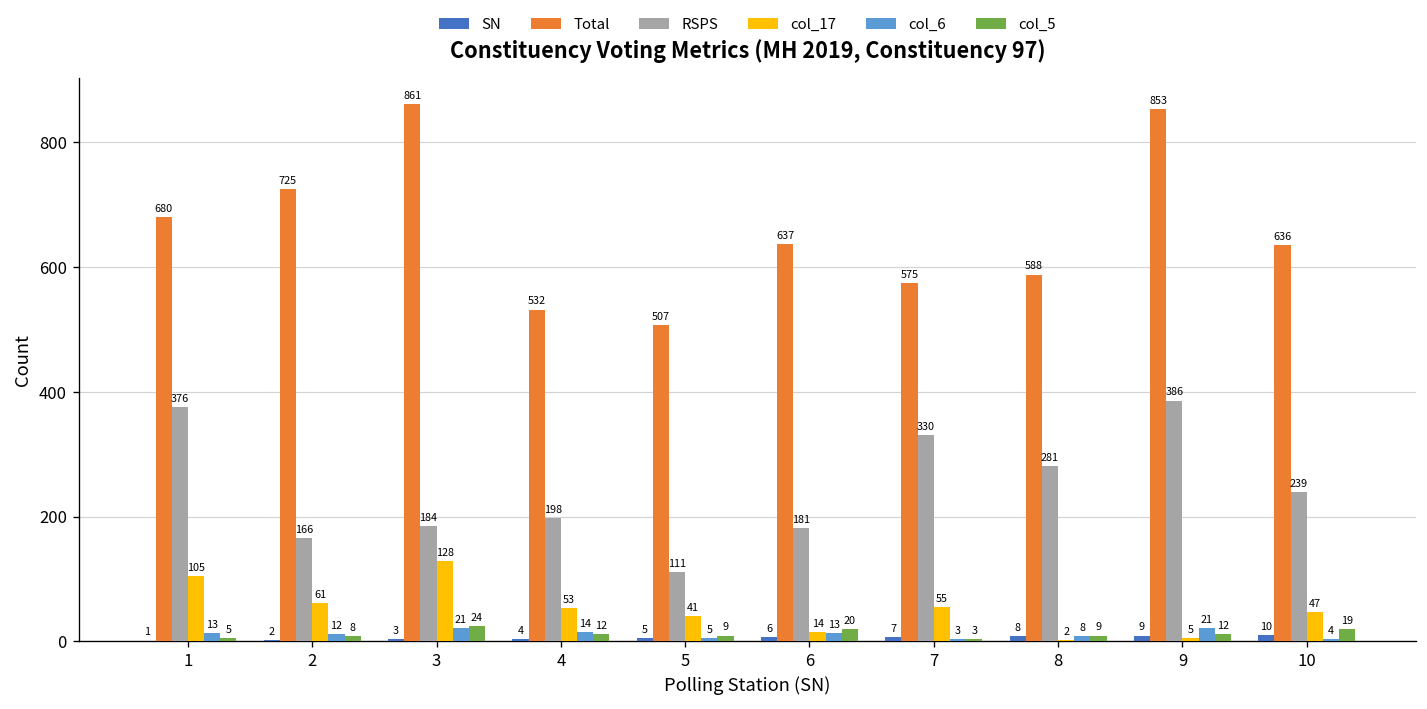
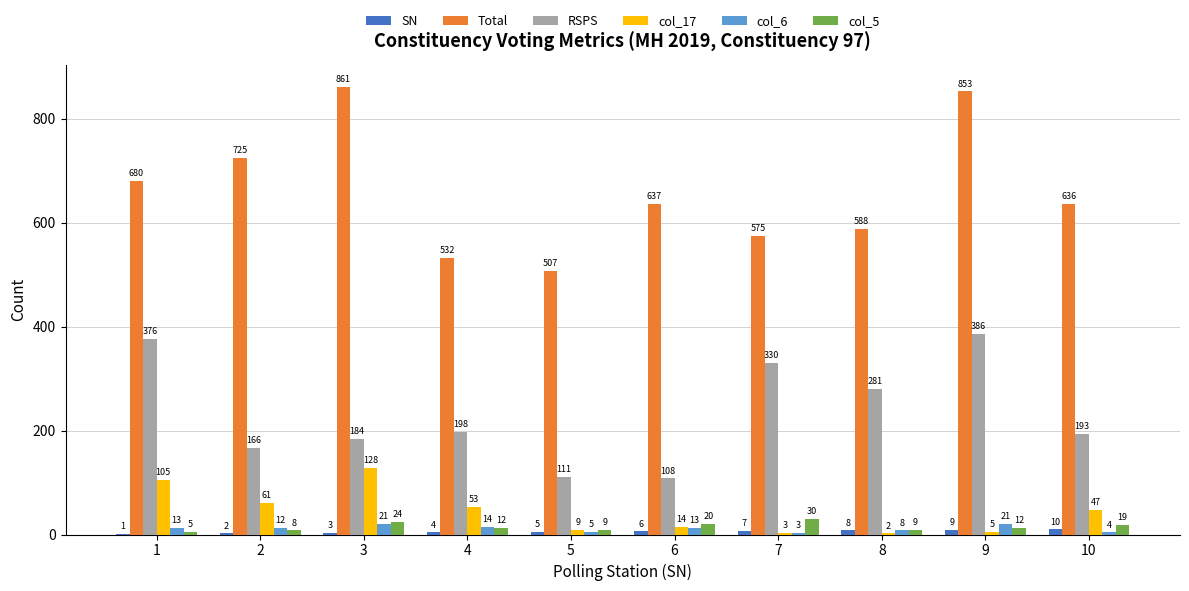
col_17, 5: 41 -> 9
RSPS, 6: 181 -> 108
col_17, 7: 55 -> 3
col_5, 7: 3 -> 30
RSPS, 10: 239 -> 193
